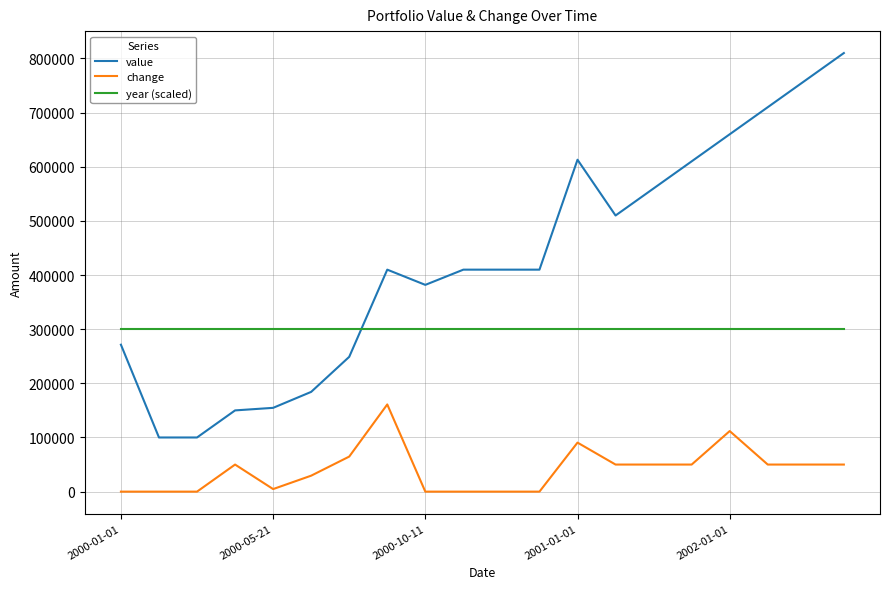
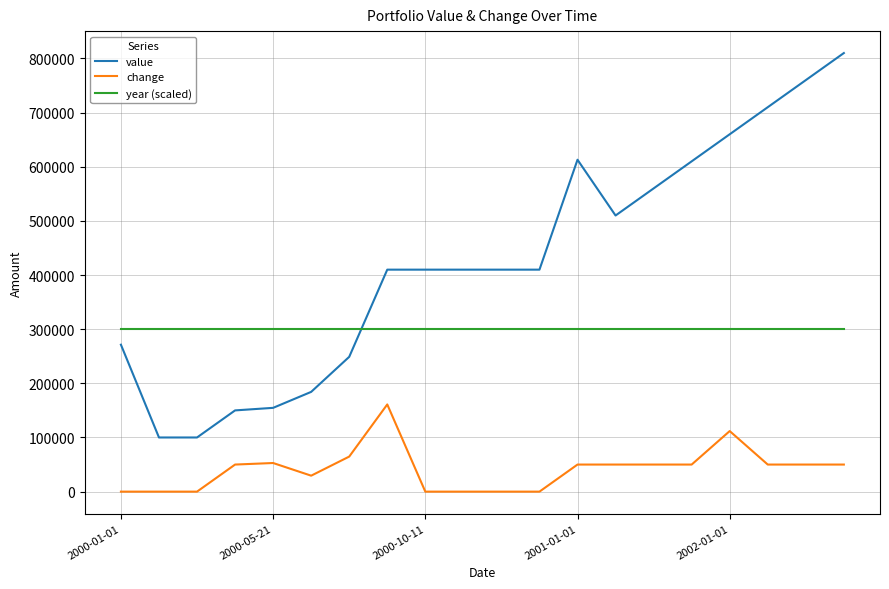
change, 2000-05-21: 0 -> 50000
value, 2000-10-11: 380000 -> 410000
change, 2001-01-01: 90000 -> 50000
